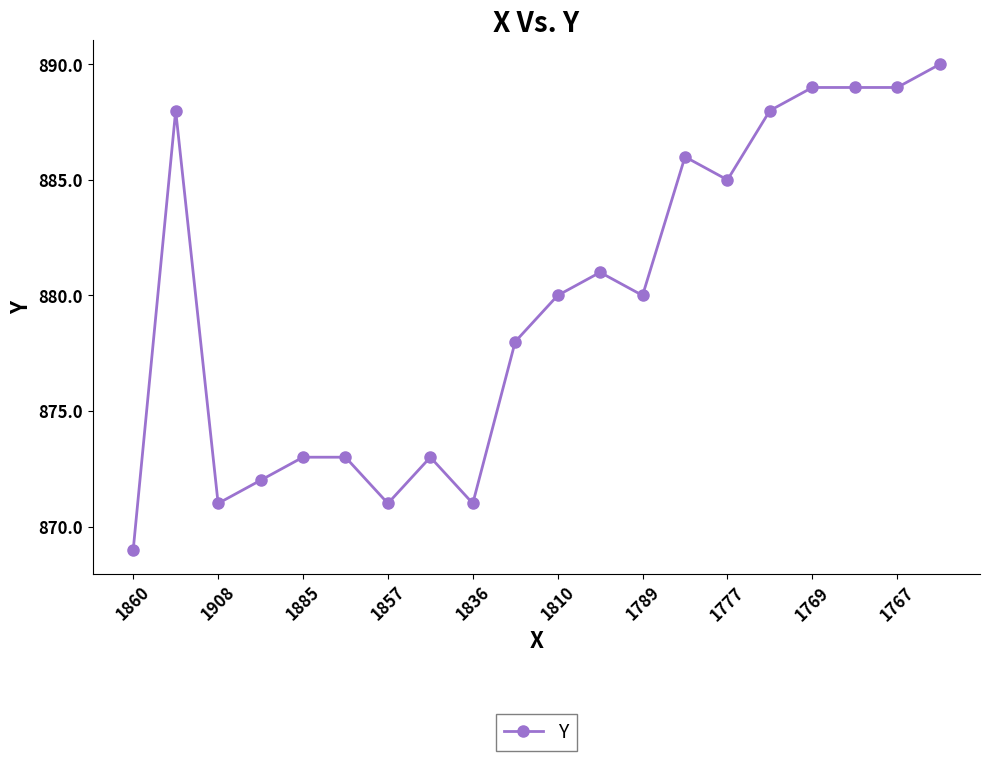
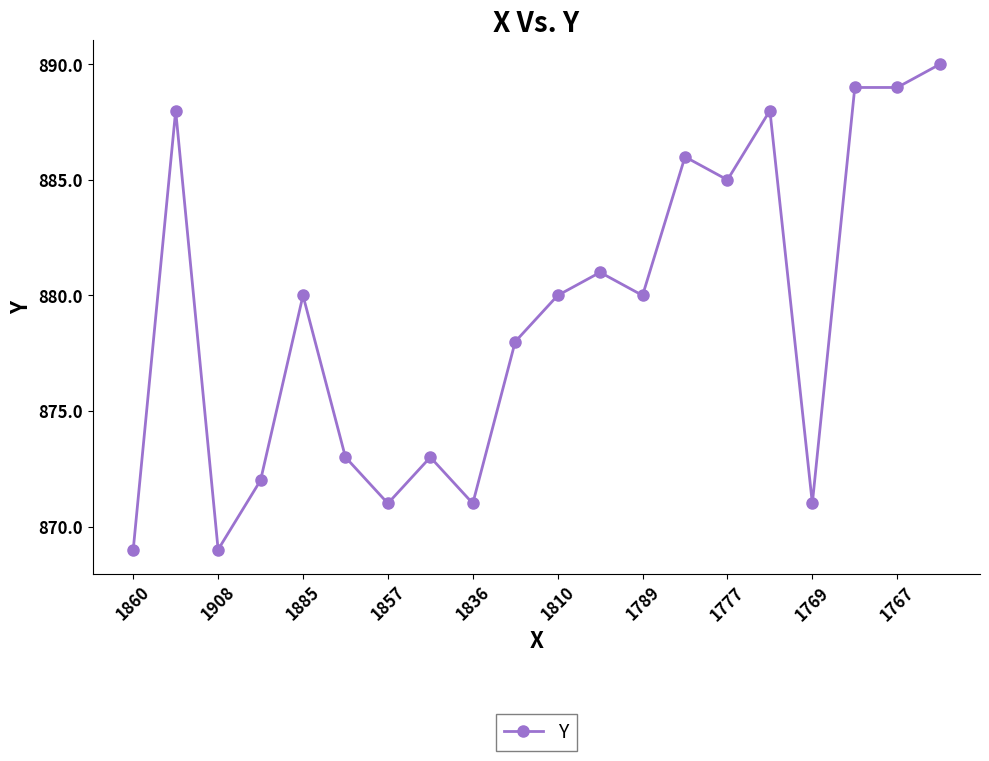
1908: 871 -> 869
1885: 873 -> 880
1769: 889 -> 871
